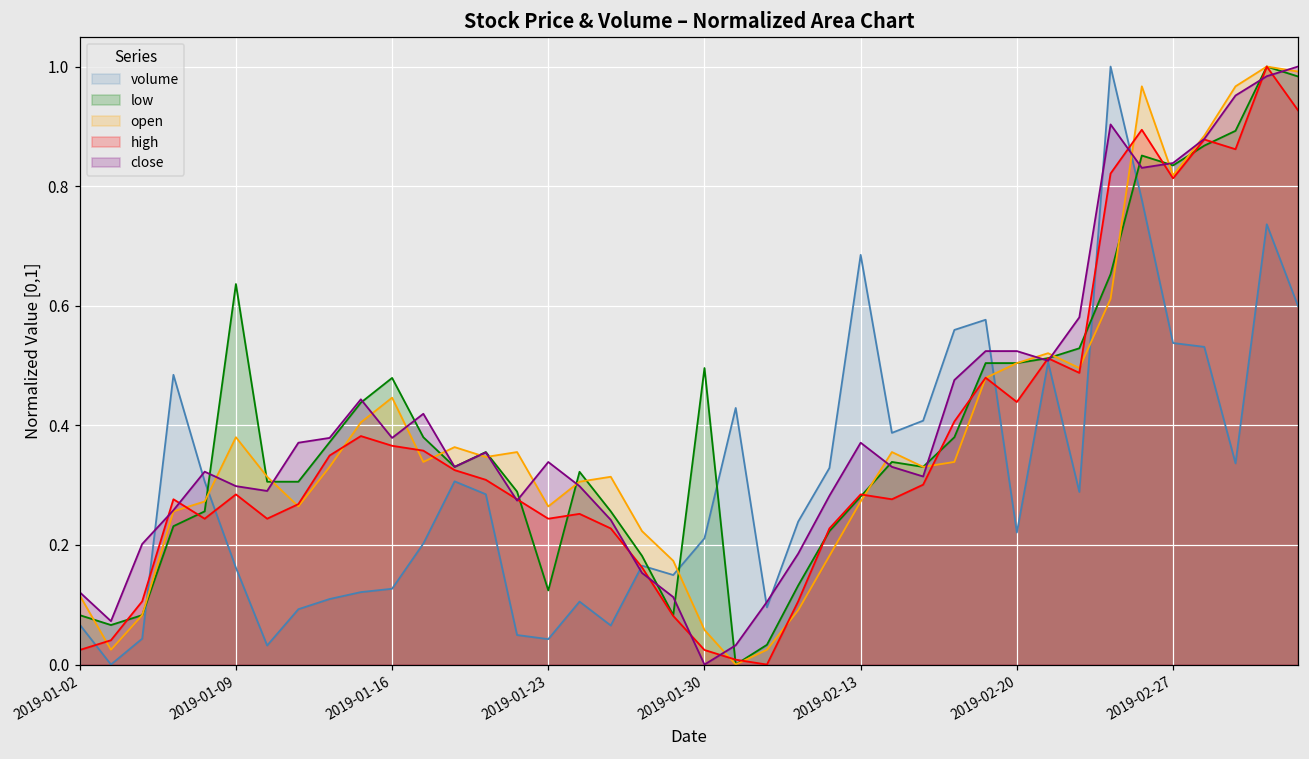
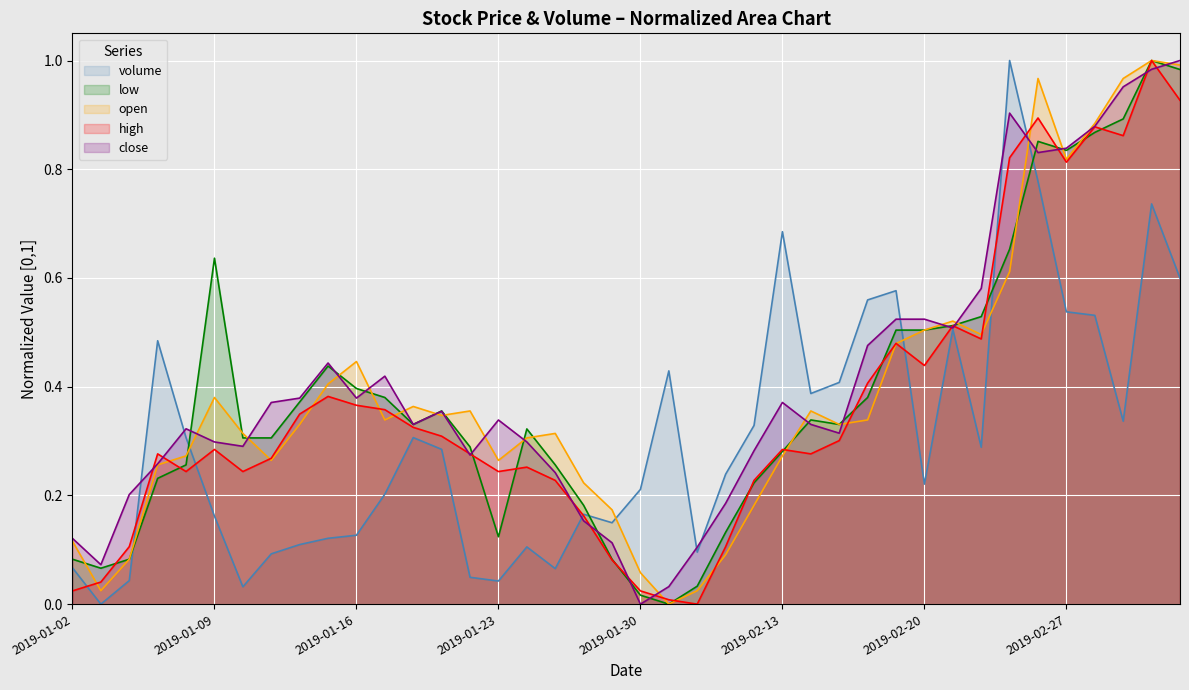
low, 2019-01-16: 0.48 -> 0.40
low, 2019-01-30: 0.50 -> 0.02
